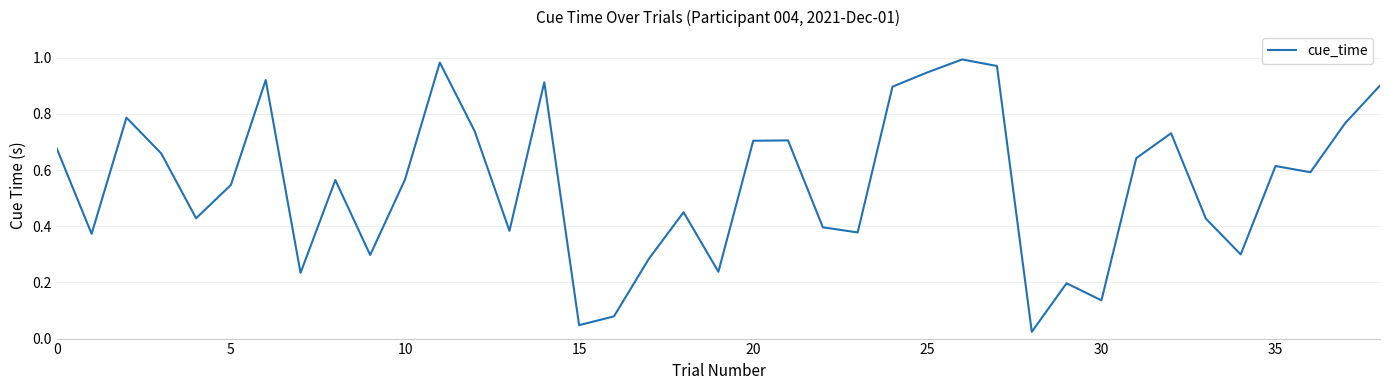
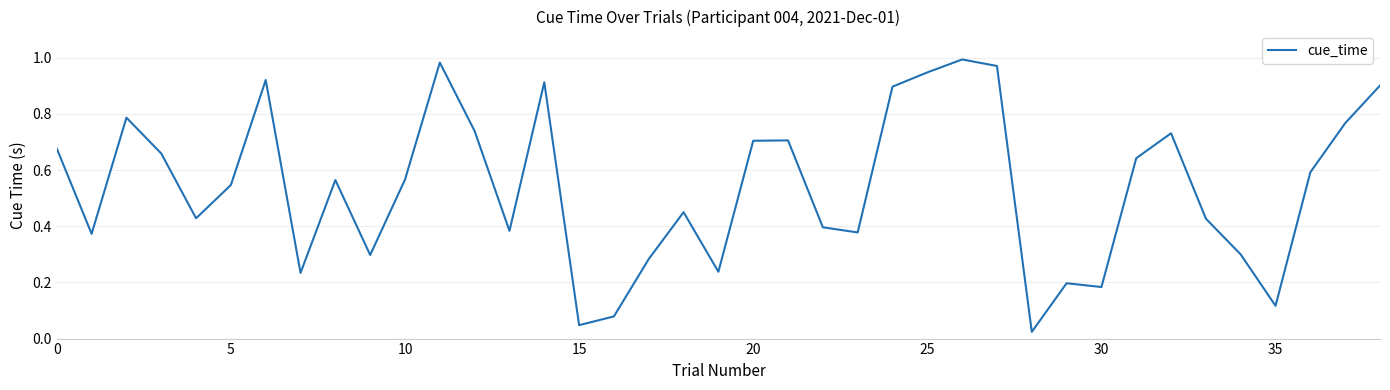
30: 0.14 -> 0.18
35: 0.61 -> 0.12
